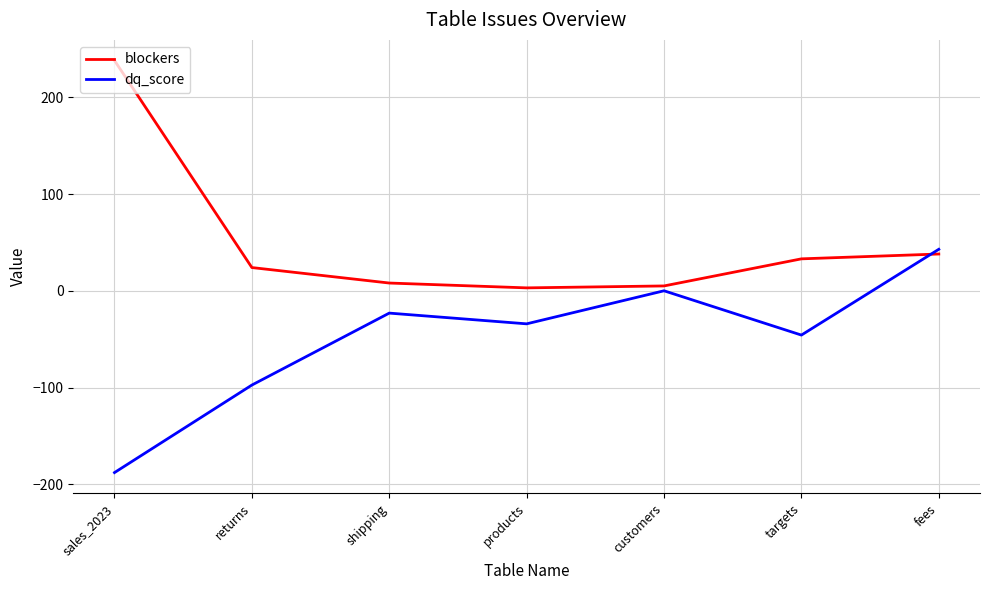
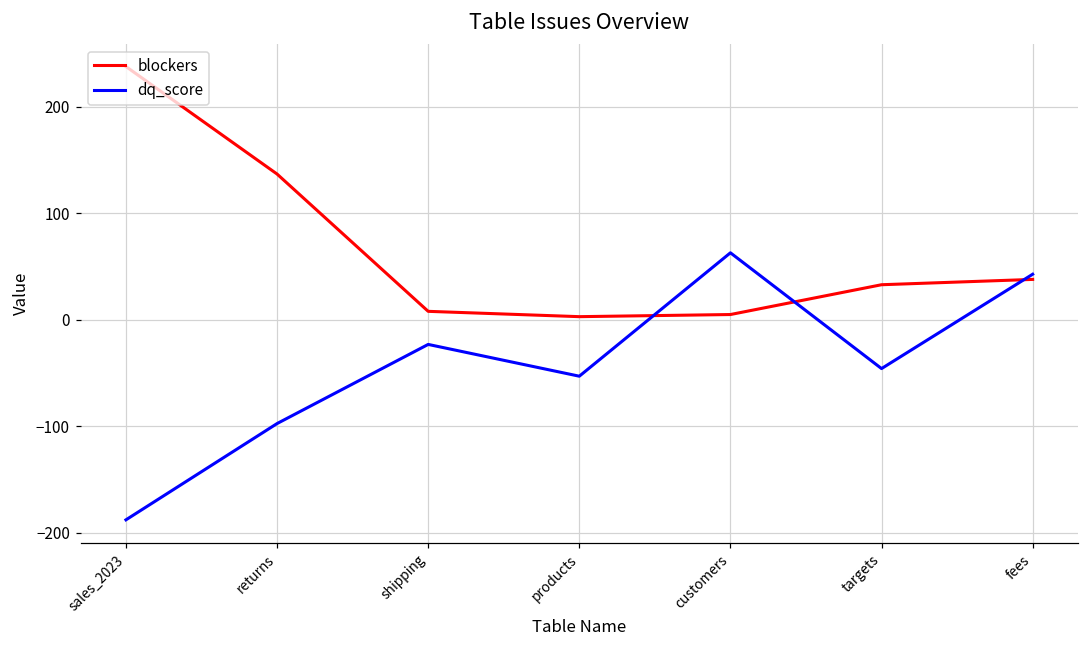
blockers, returns: 20 -> 140
dq_score, products: -30 -> -50
dq_score, customers: 0 -> 60
